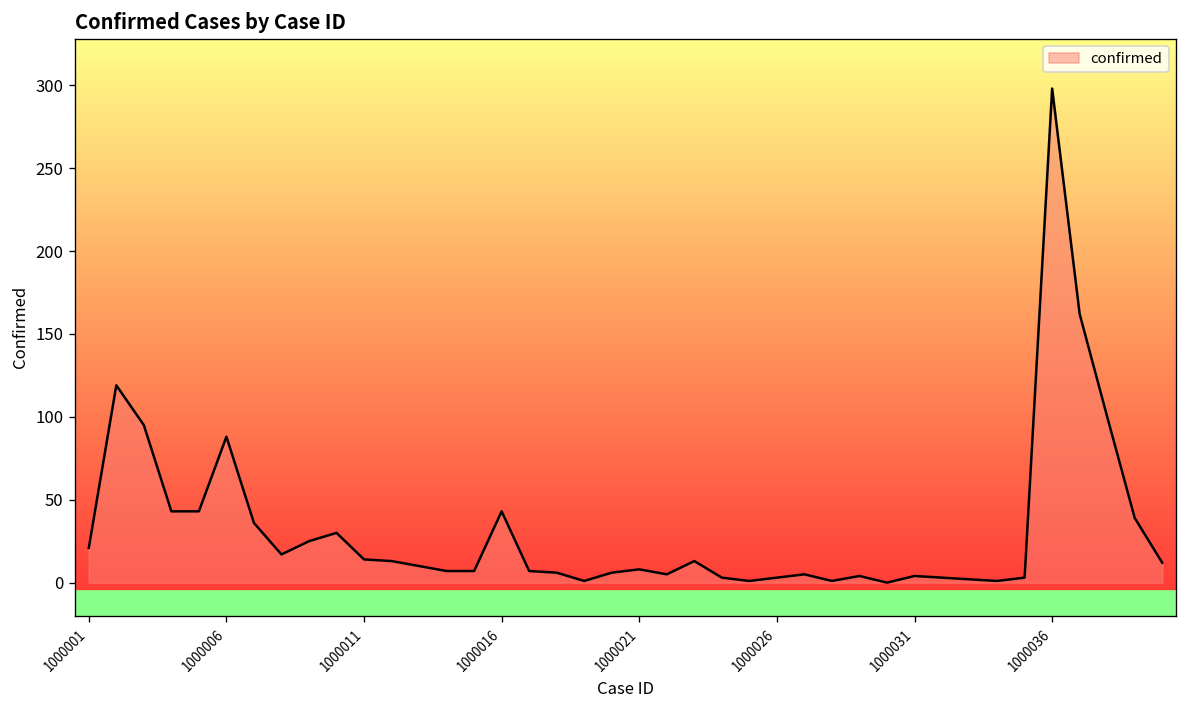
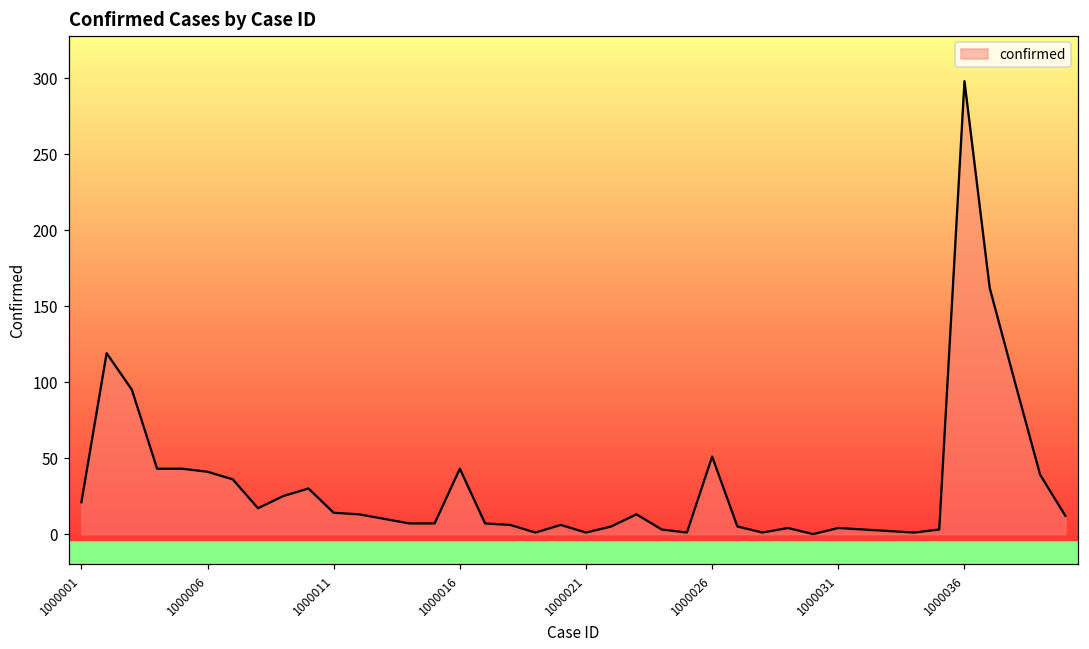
1000006: 88 -> 41
1000021: 8 -> 1
1000026: 3 -> 51
